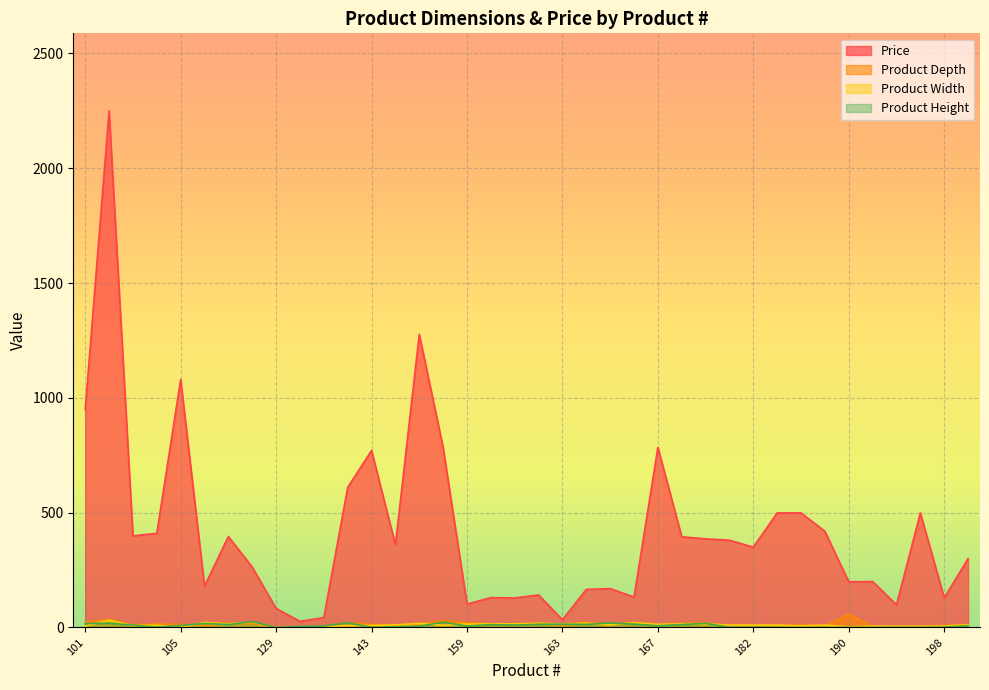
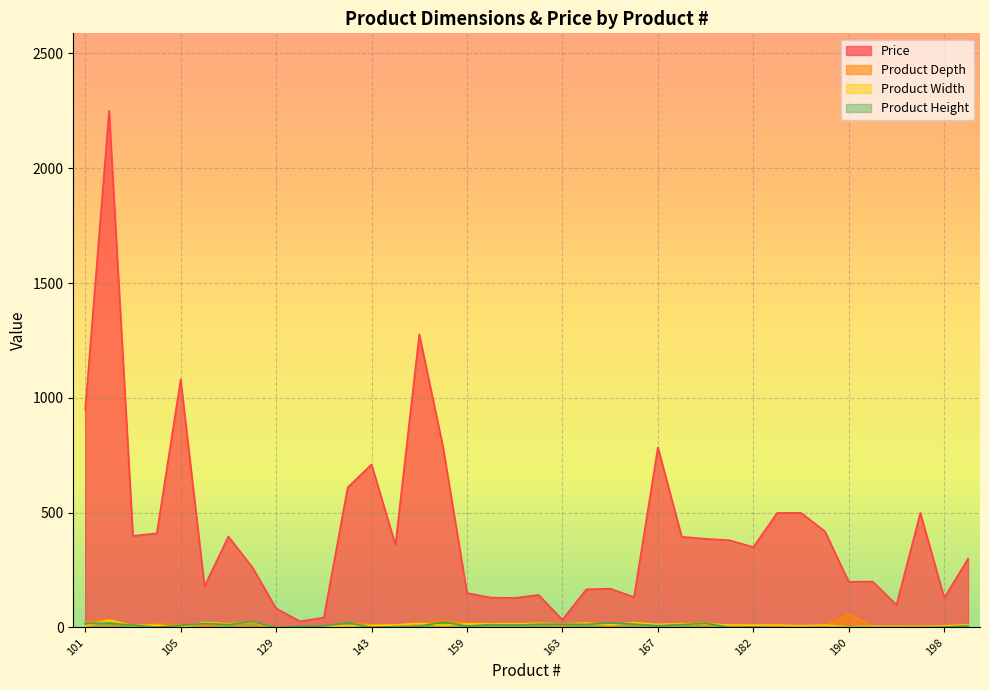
Price, 143: 770 -> 710
Price, 159: 100 -> 150
